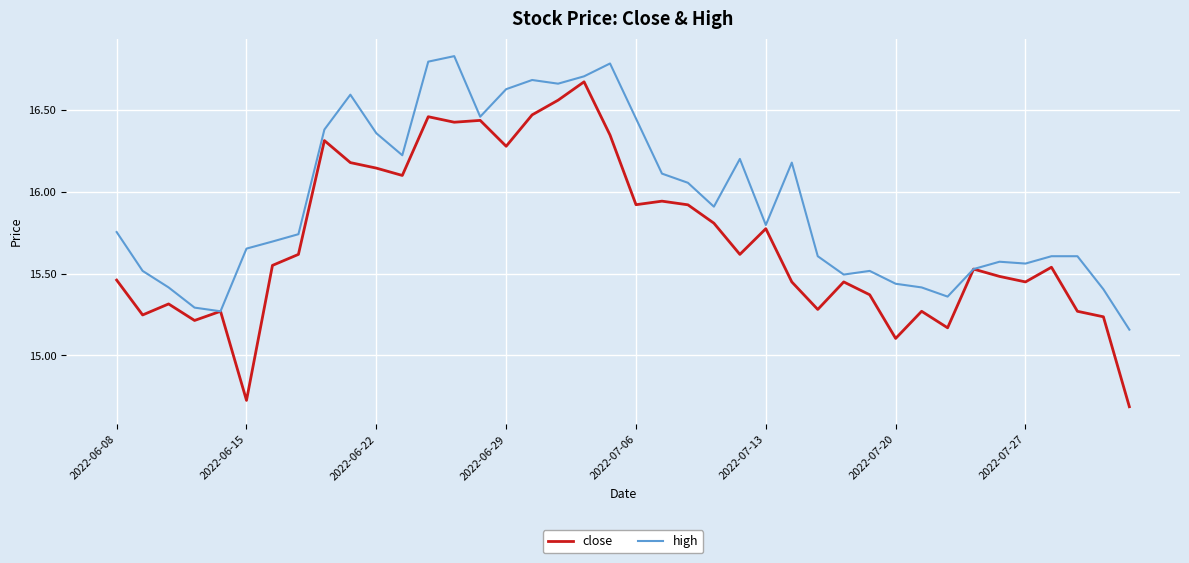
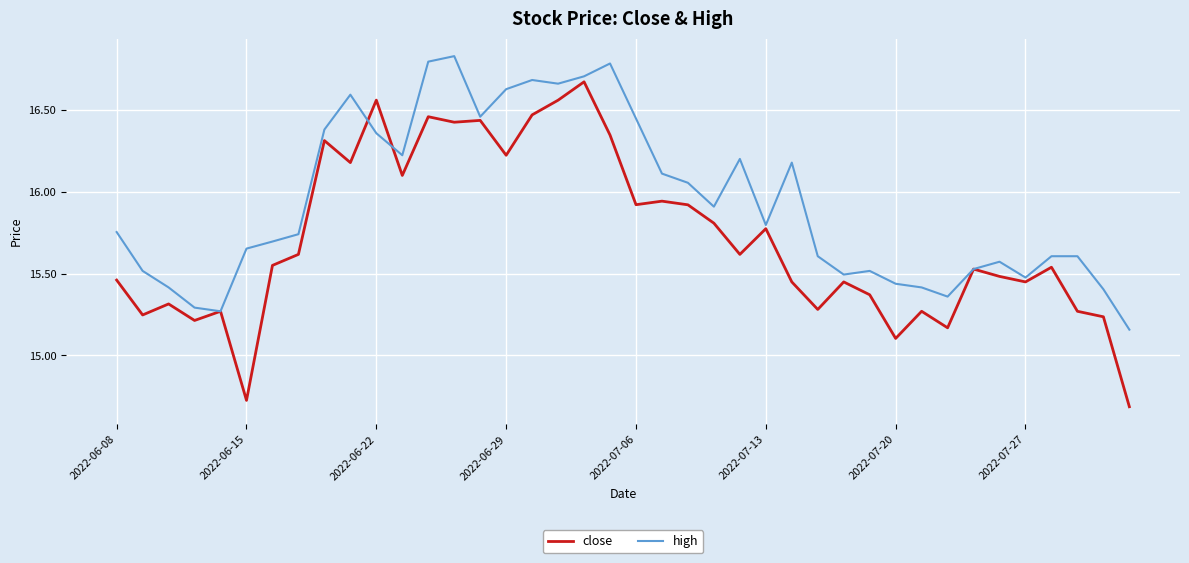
close, 2022-06-22: 16.15 -> 16.56
close, 2022-06-29: 16.28 -> 16.22
high, 2022-07-27: 15.56 -> 15.48
